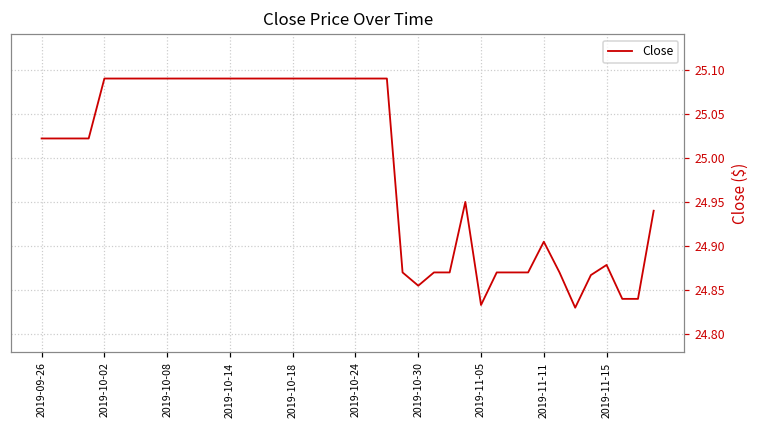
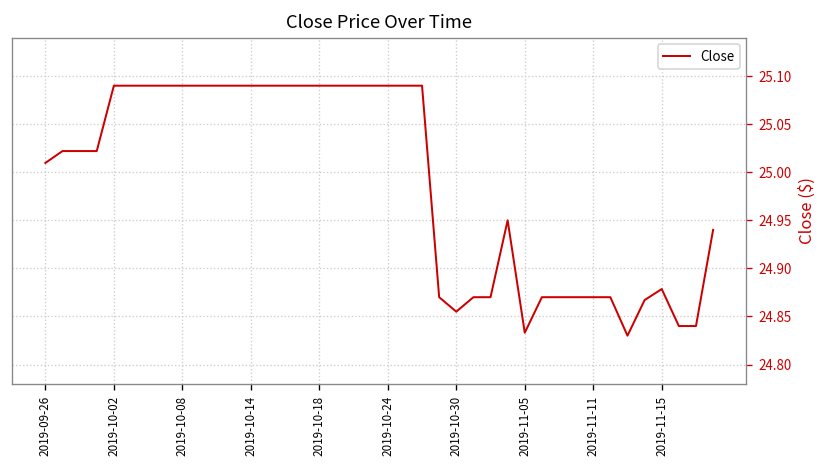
2019-09-26: 25.02 -> 25.01
2019-11-11: 24.90 -> 24.87
